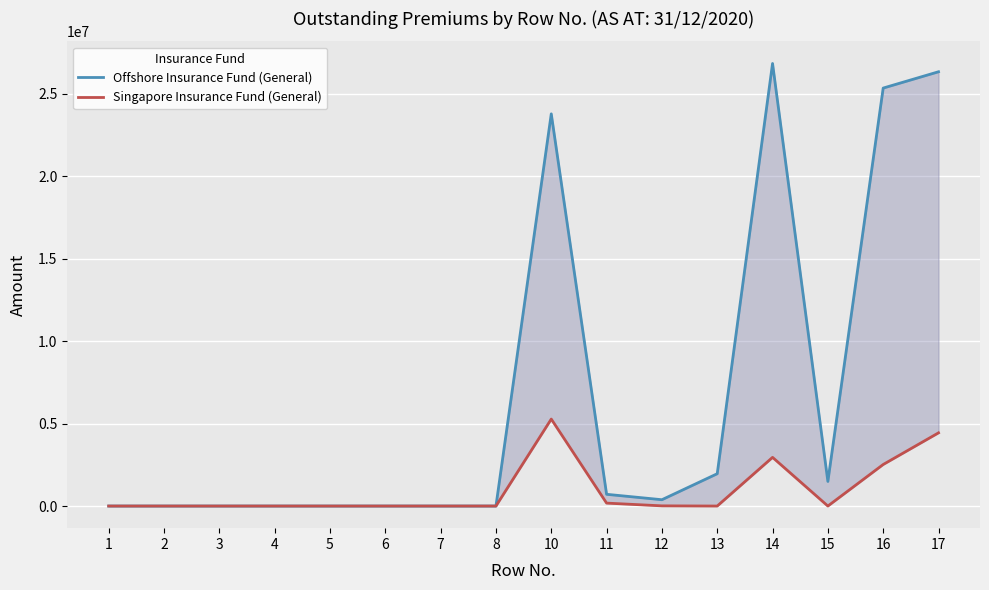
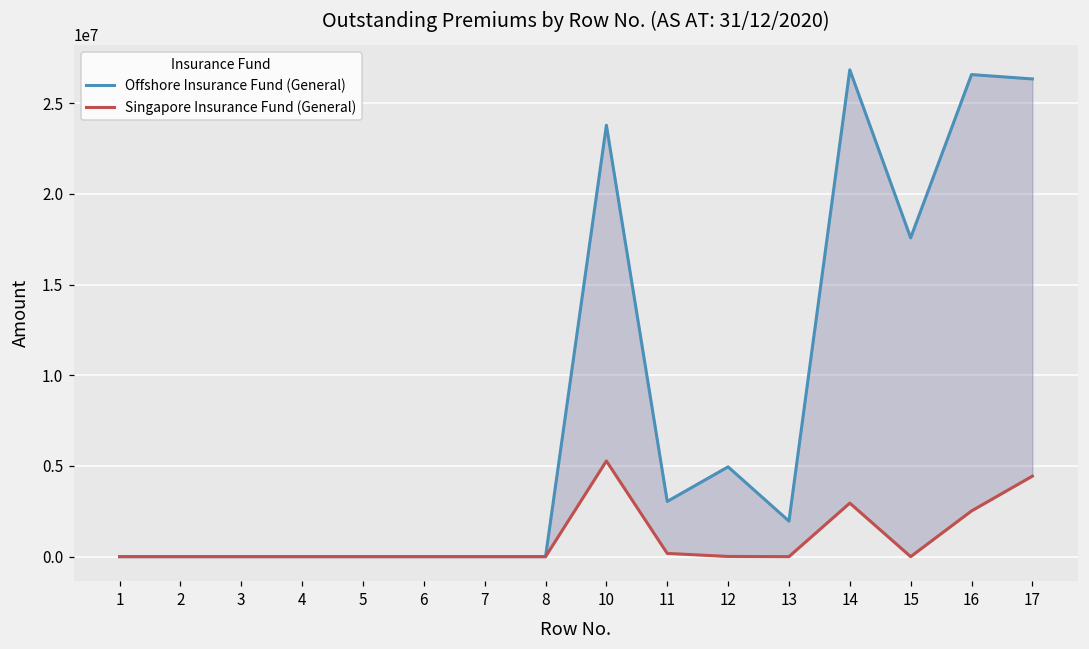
Offshore Insurance Fund (General), 11: 700000 -> 3000000
Offshore Insurance Fund (General), 12: 400000 -> 5000000
Offshore Insurance Fund (General), 15: 1500000 -> 17600000
Offshore Insurance Fund (General), 16: 25300000 -> 26600000
